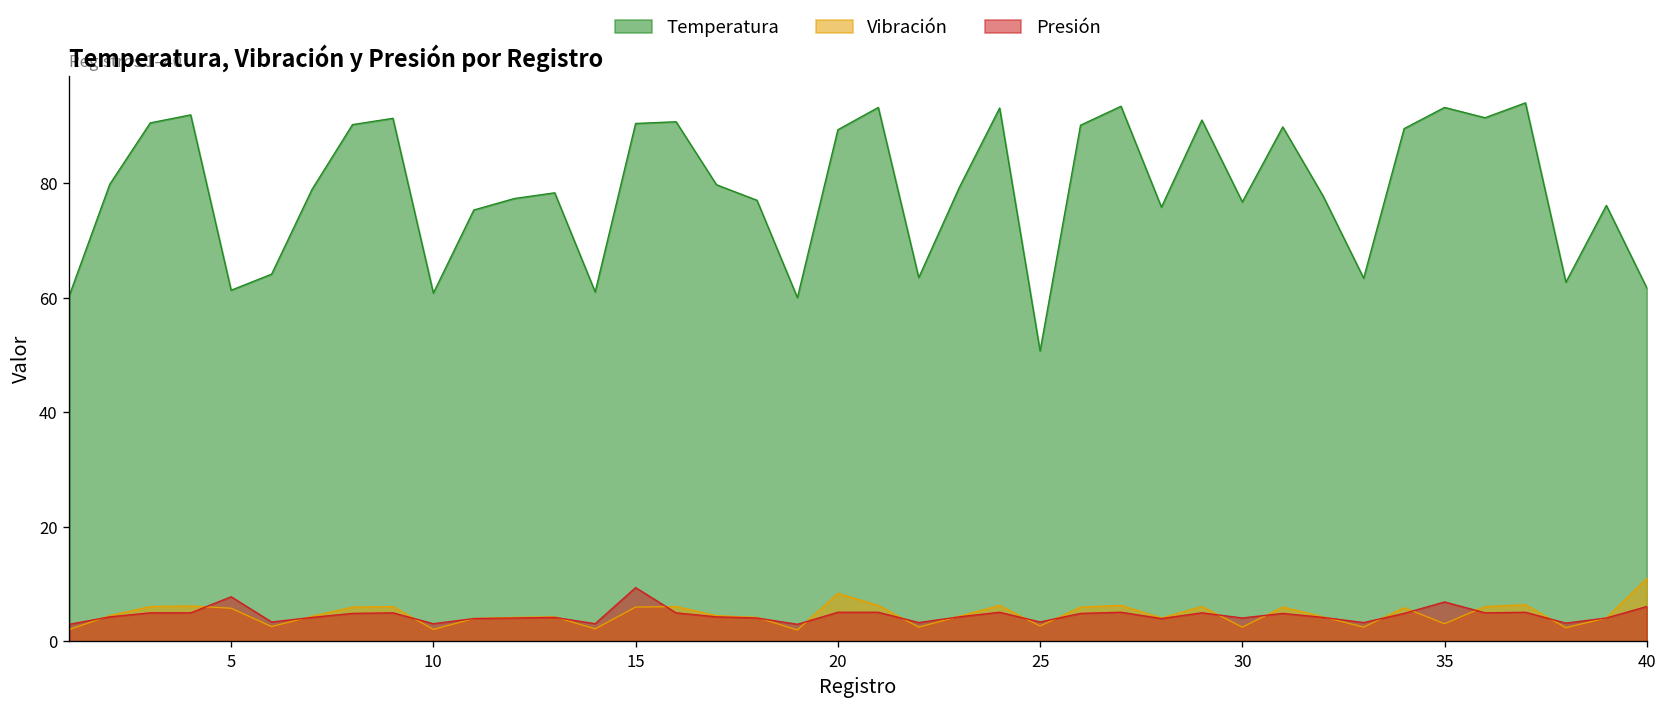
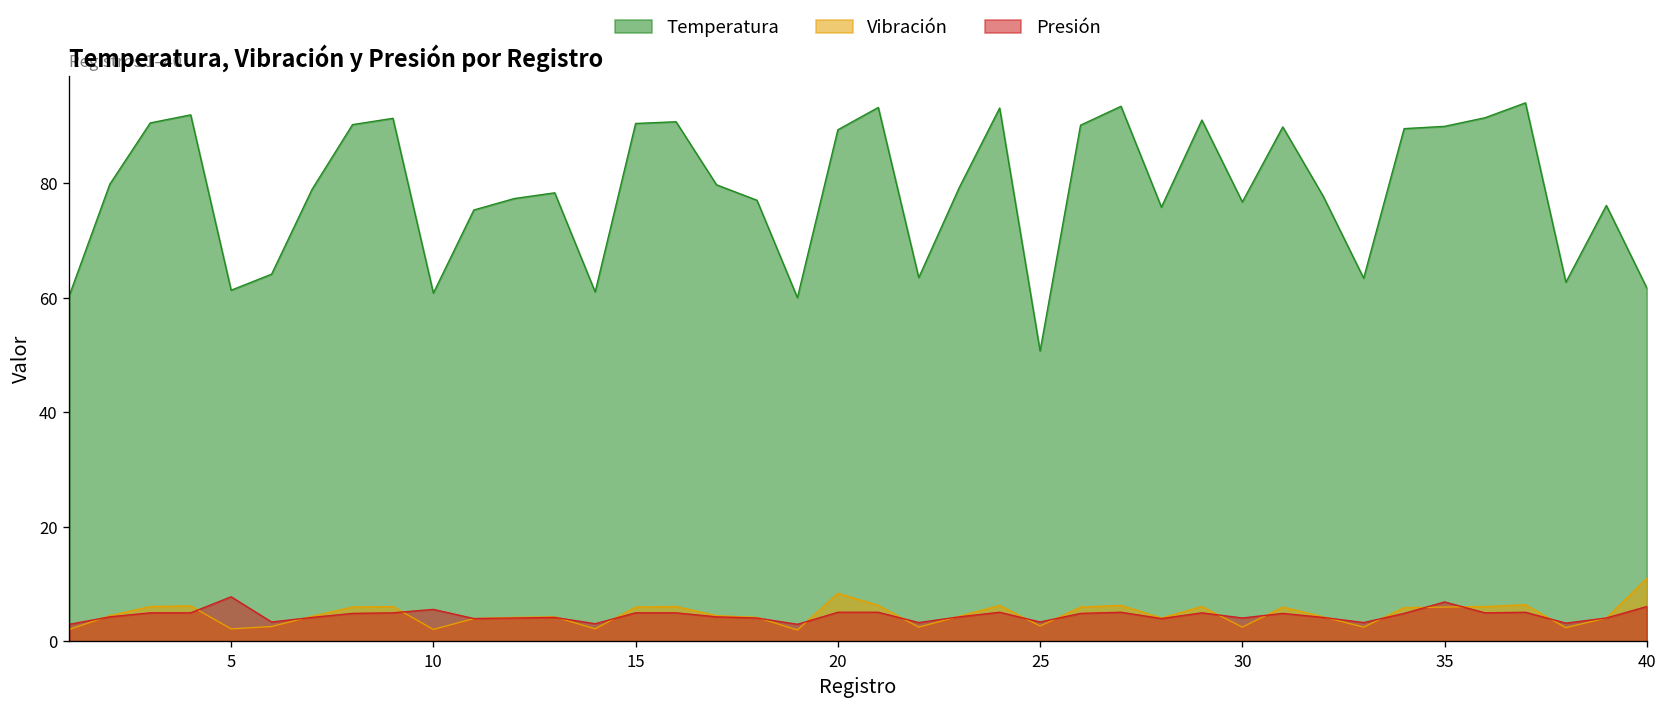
Vibración, 5: 6 -> 2
Presión, 10: 3 -> 6
Presión, 15: 9 -> 5
Temperatura, 35: 93 -> 90
Vibración, 35: 3 -> 6
